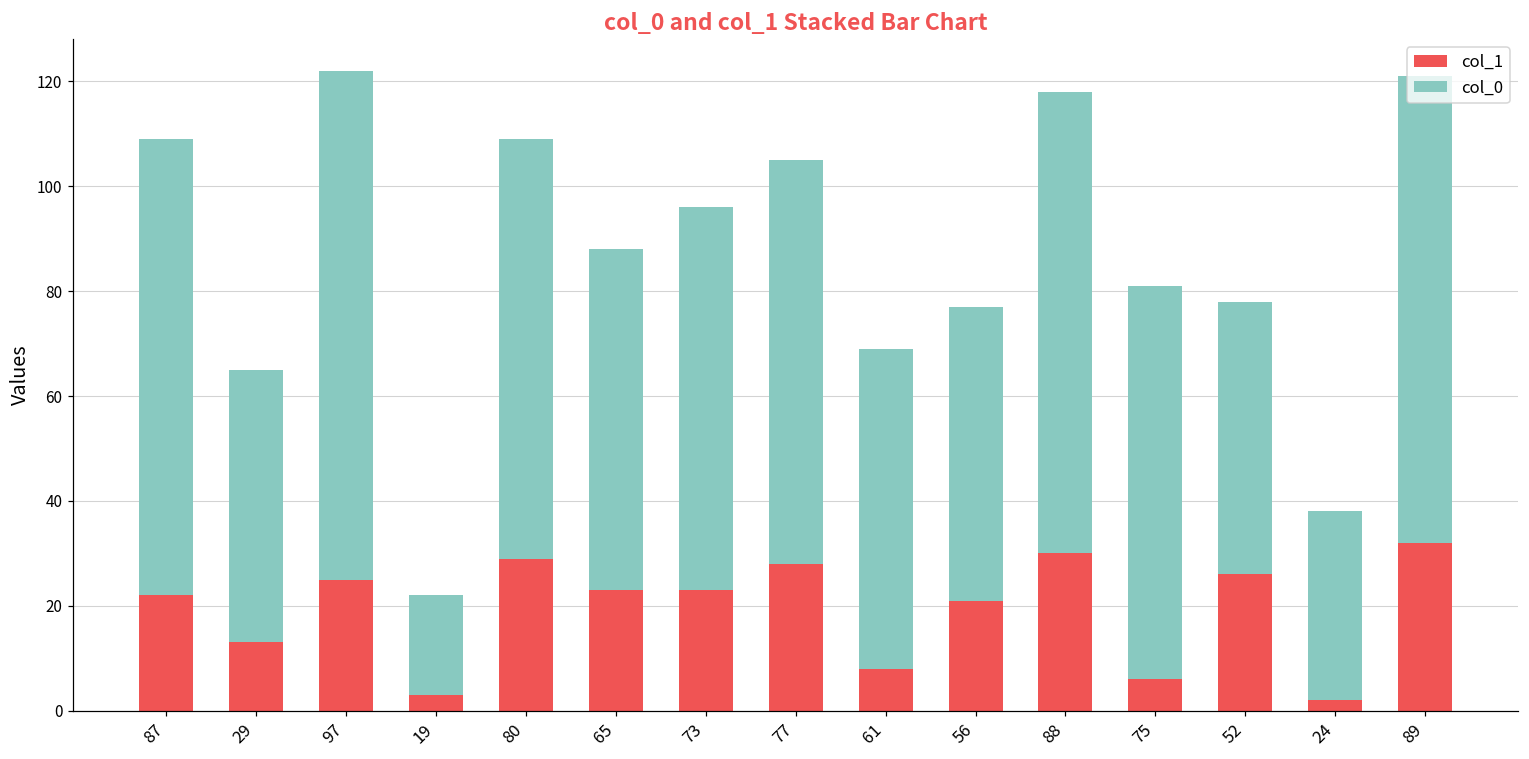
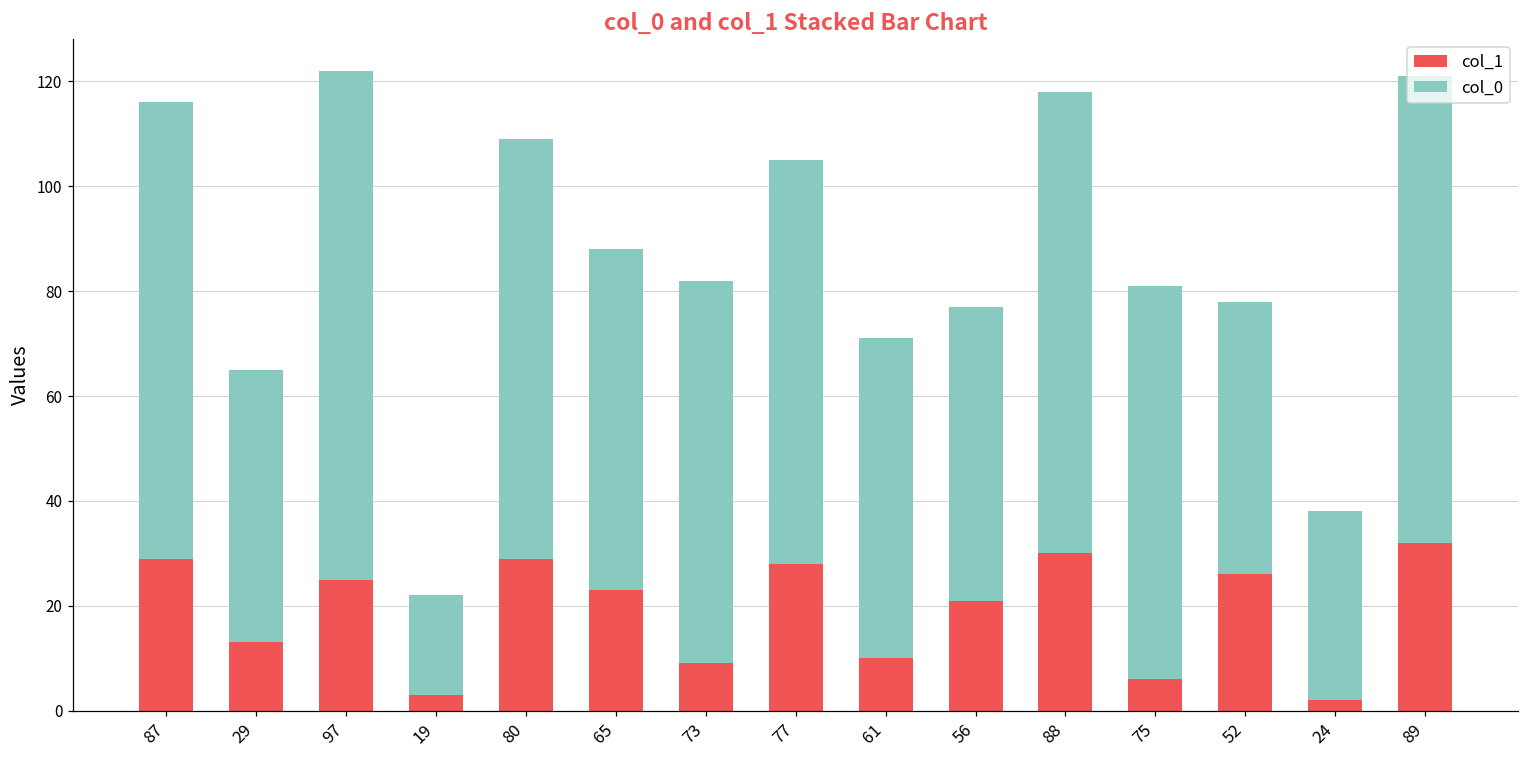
col_1, 87: 22 -> 29
col_1, 73: 23 -> 9
col_1, 61: 8 -> 10
